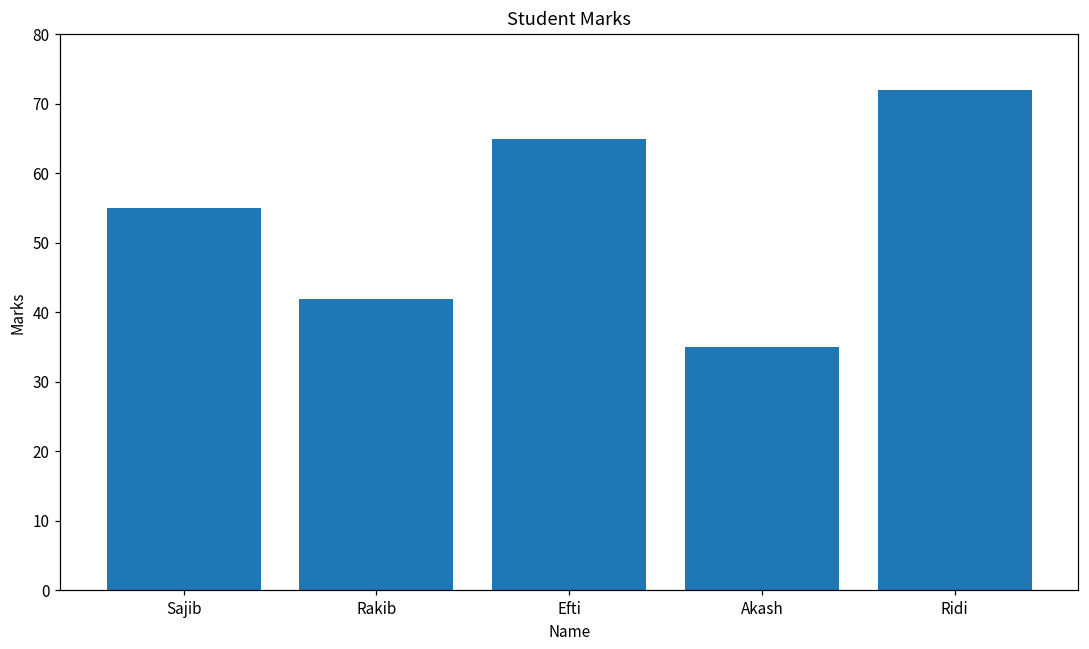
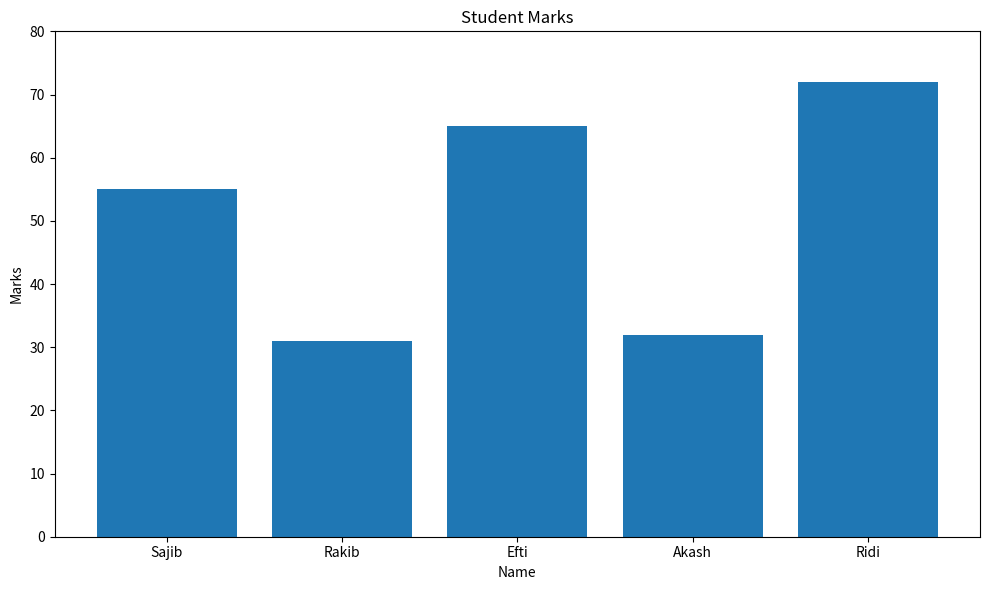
Rakib: 42 -> 31
Akash: 35 -> 32
